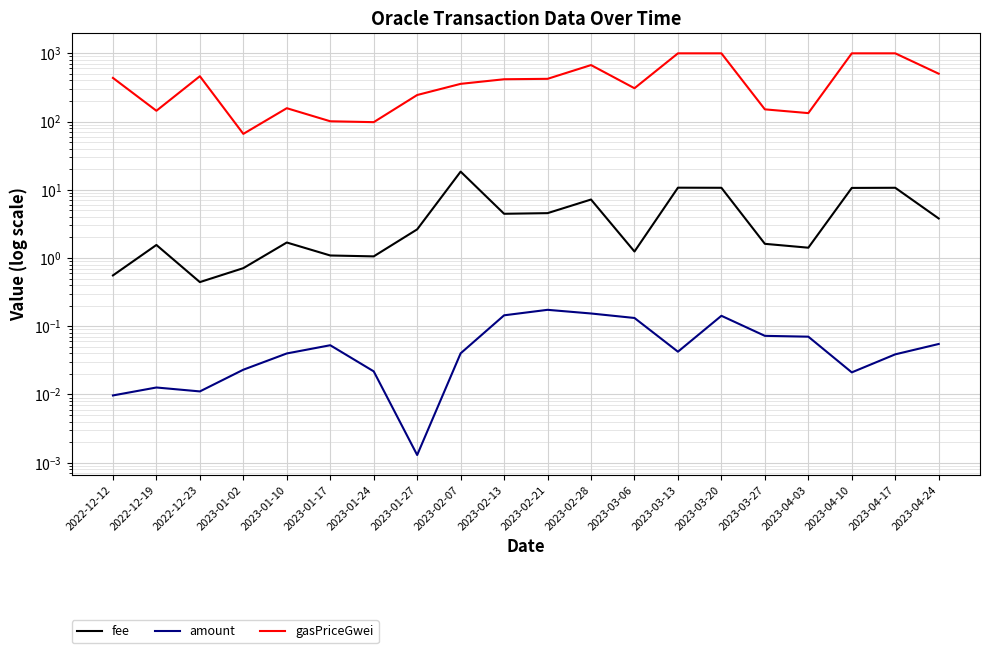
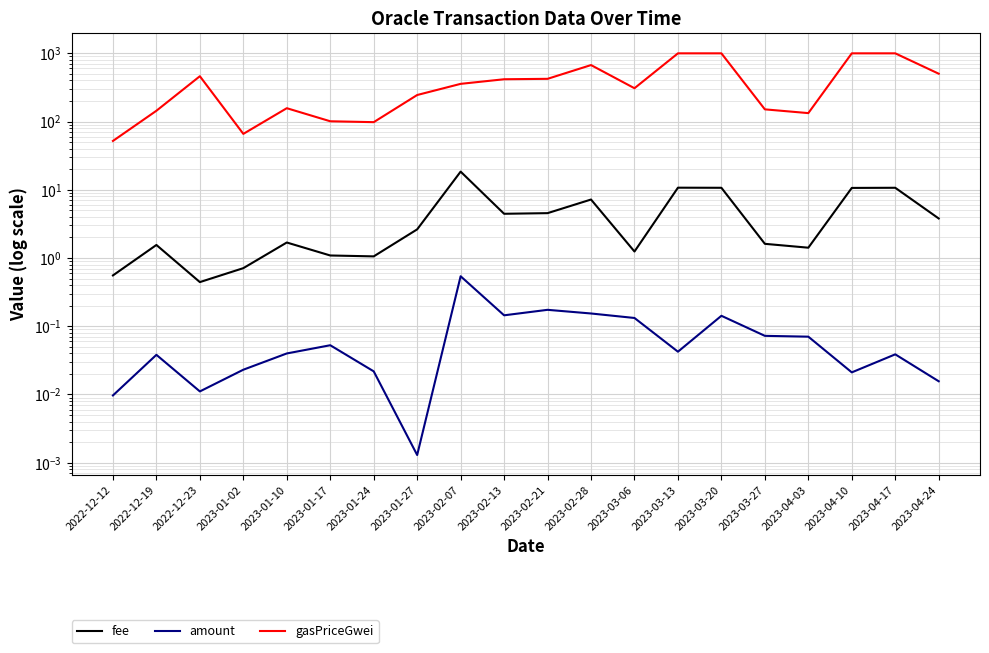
gasPriceGwei, 2022-12-12: 400 -> 50
amount, 2022-12-19: 0.013 -> 0.04
amount, 2023-02-07: 0.04 -> 0.5
amount, 2023-04-24: 0.05 -> 0.016
